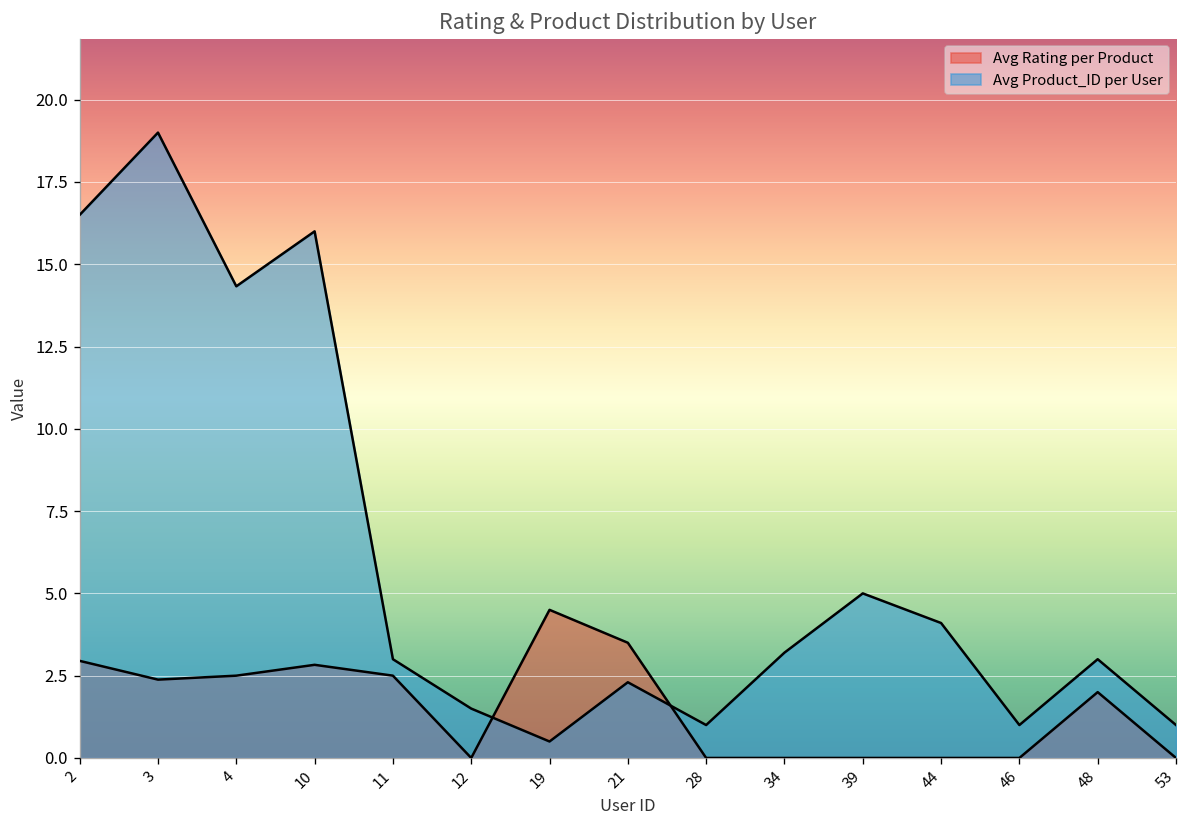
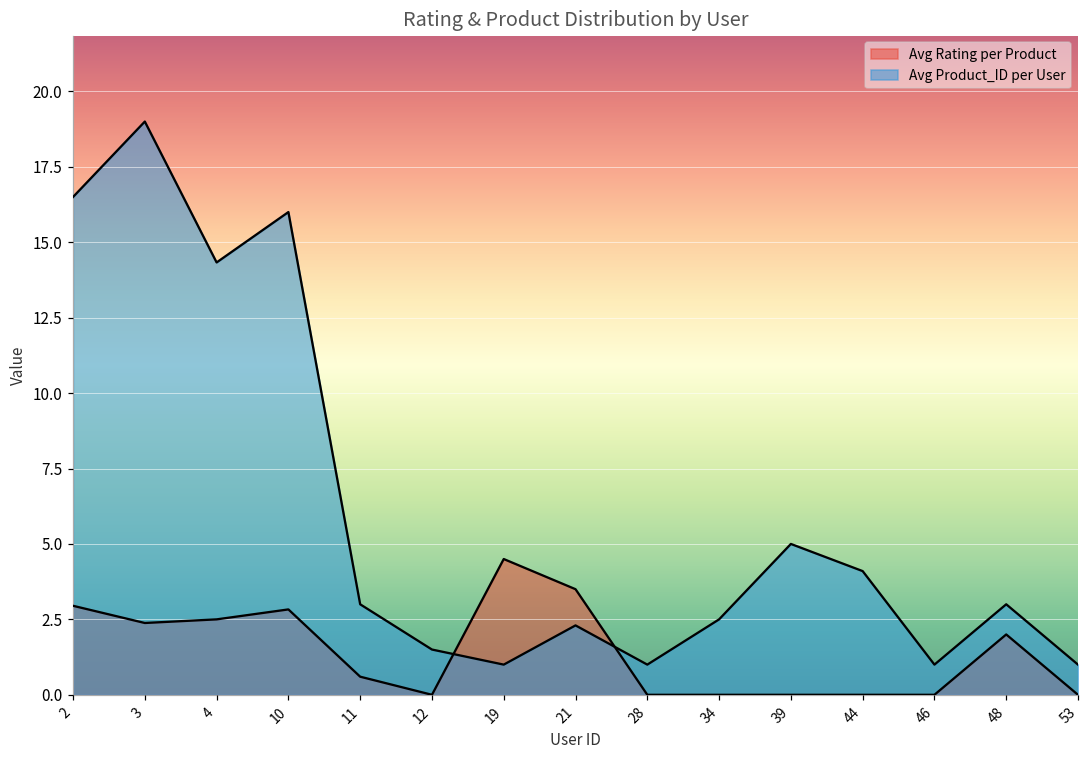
Avg Rating per Product, 11: 2.5 -> 0.6
Avg Product_ID per User, 19: 0.5 -> 1.0
Avg Product_ID per User, 34: 3.2 -> 2.5
